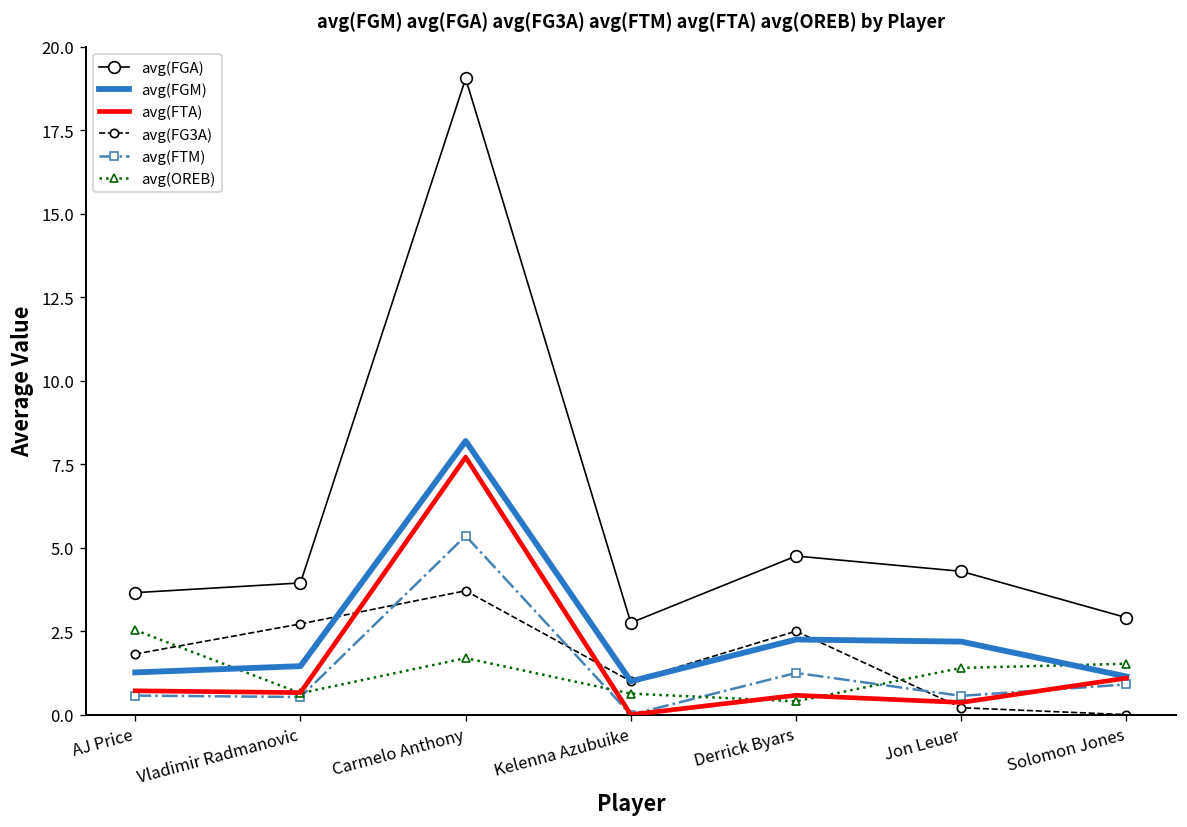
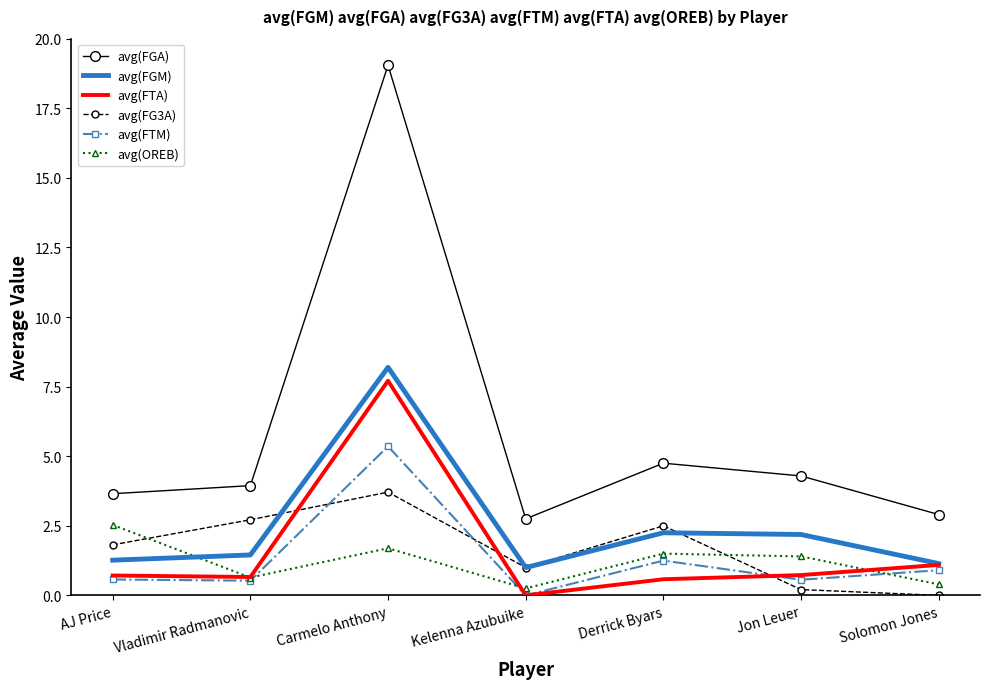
avg(OREB), Kelenna Azubuike: 0.6 -> 0.3
avg(OREB), Derrick Byars: 0.4 -> 1.5
avg(FTA), Jon Leuer: 0.4 -> 0.7
avg(OREB), Solomon Jones: 1.5 -> 0.4
